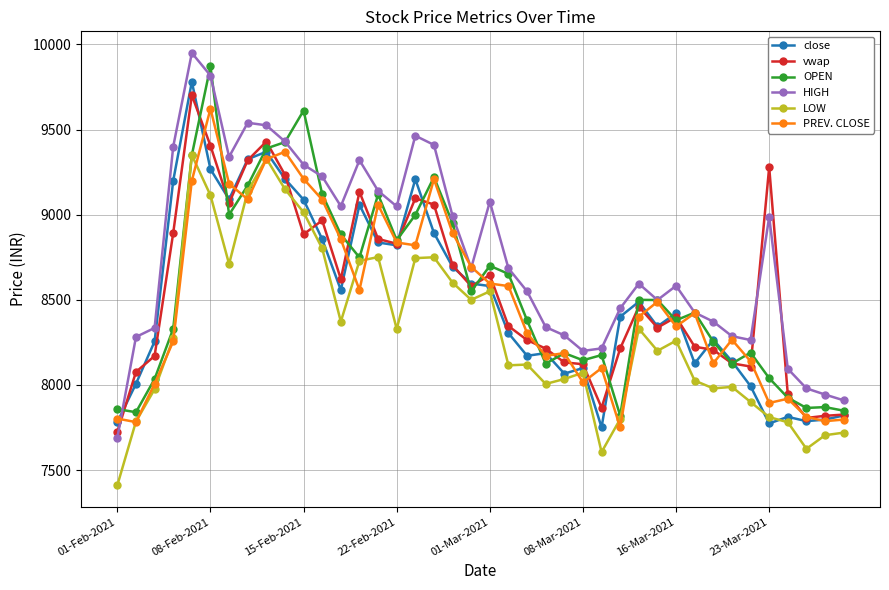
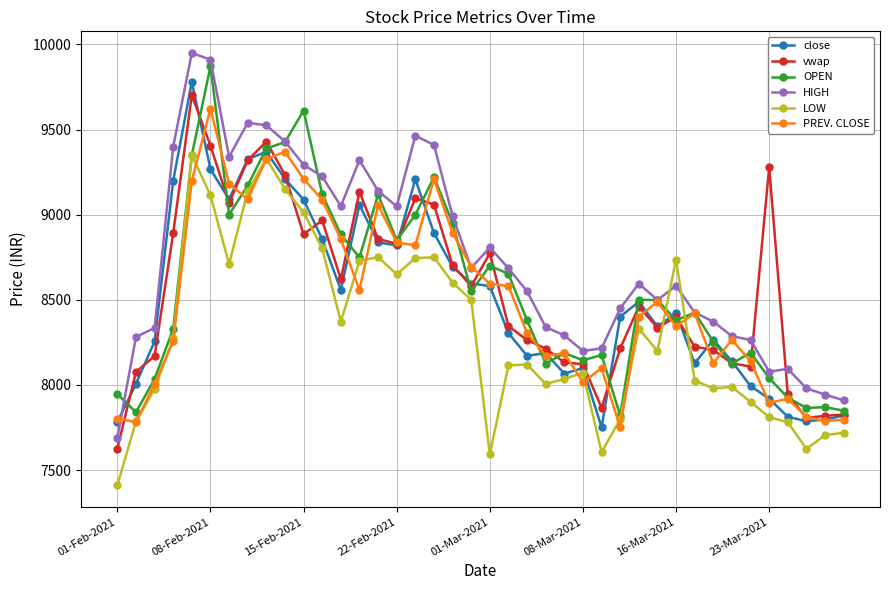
vwap, 01-Feb-2021: 7720 -> 7630
OPEN, 01-Feb-2021: 7860 -> 7950
HIGH, 08-Feb-2021: 9820 -> 9910
LOW, 22-Feb-2021: 8330 -> 8650
vwap, 01-Mar-2021: 8650 -> 8770
HIGH, 01-Mar-2021: 9080 -> 8810
LOW, 01-Mar-2021: 8550 -> 7590
LOW, 16-Mar-2021: 8260 -> 8740
close, 23-Mar-2021: 7770 -> 7920
HIGH, 23-Mar-2021: 8990 -> 8080
